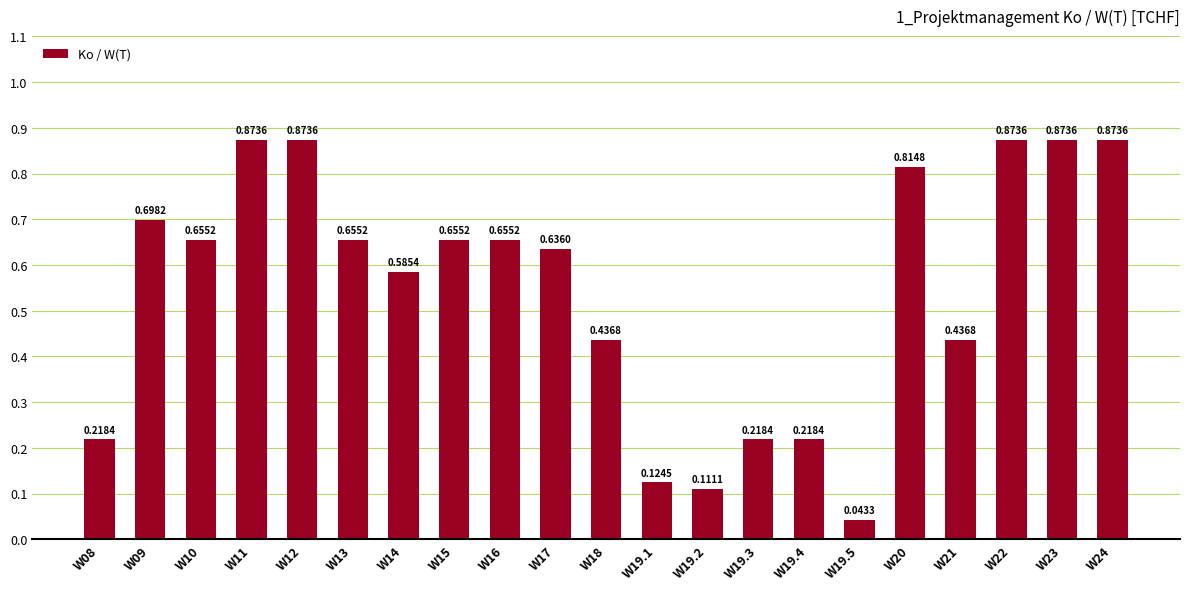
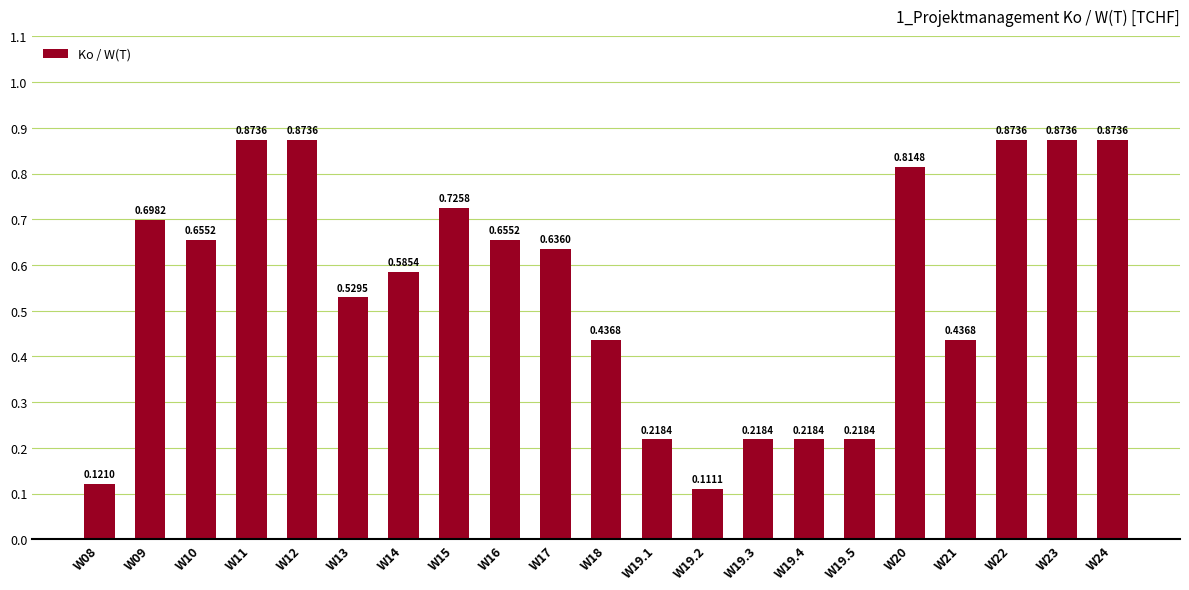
W08: 0.2184 -> 0.1210
W13: 0.6552 -> 0.5295
W15: 0.6552 -> 0.7258
W19.1: 0.1245 -> 0.2184
W19.5: 0.0433 -> 0.2184
